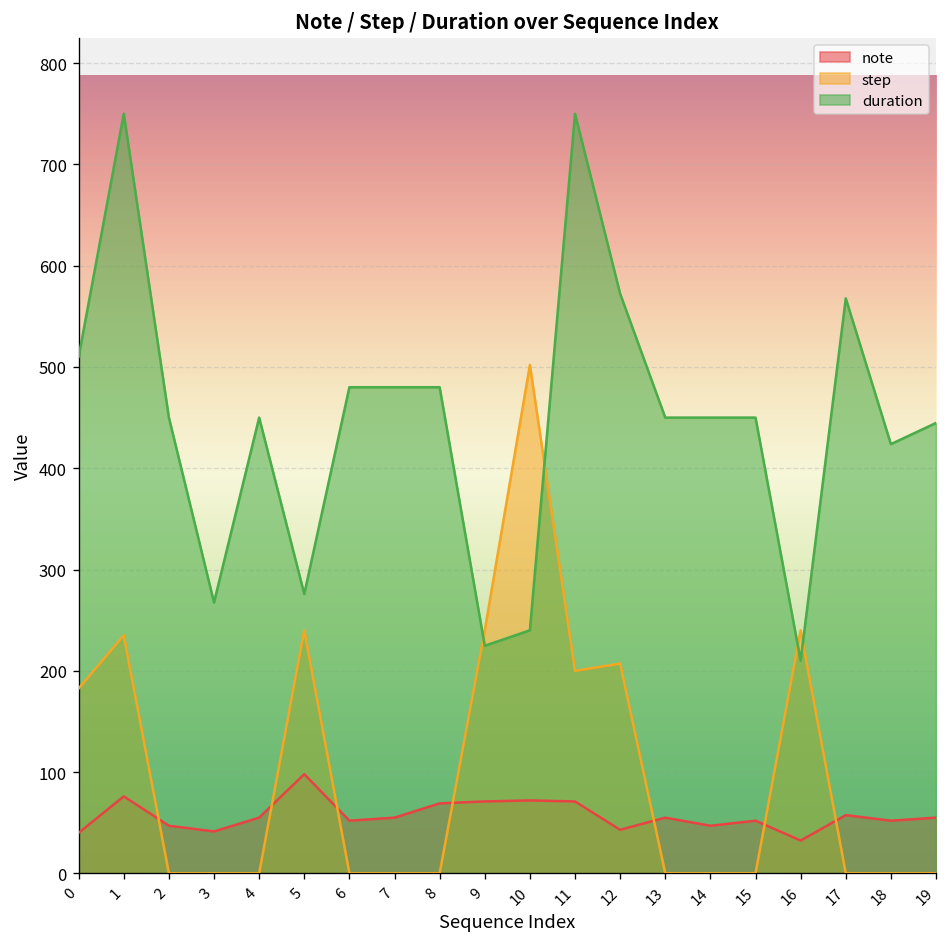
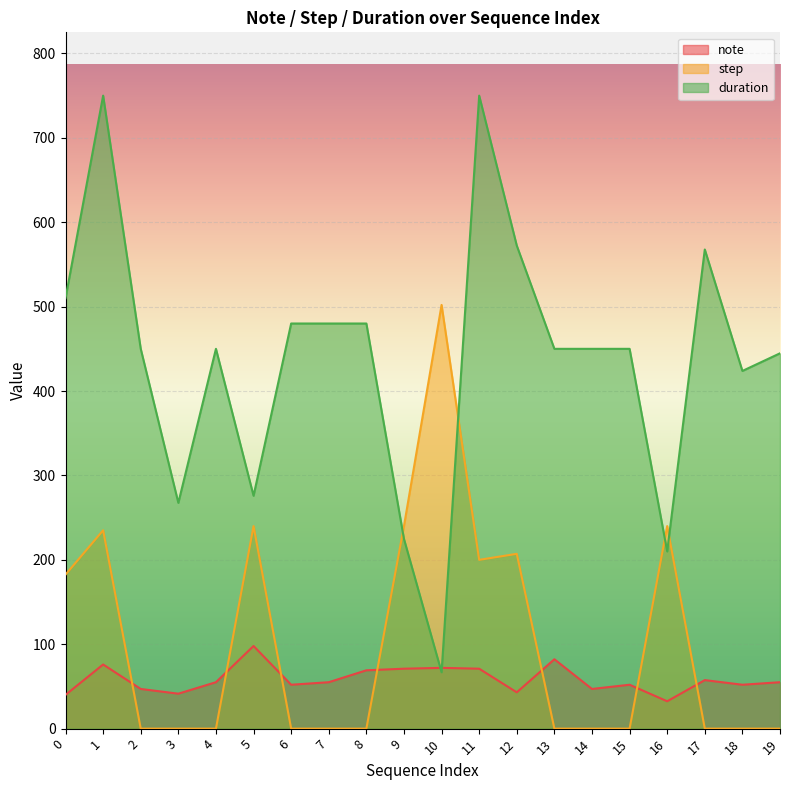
duration, 10: 240 -> 70
note, 13: 60 -> 80
